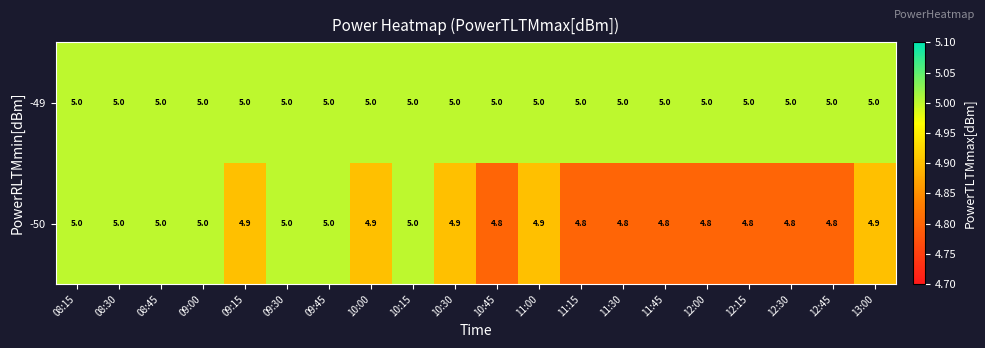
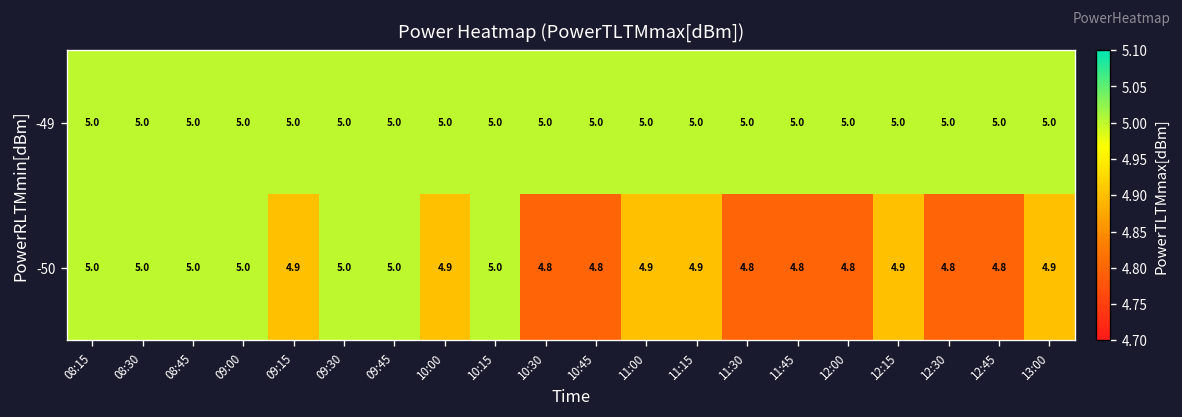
-50, 10:30: 4.9 -> 4.8
-50, 11:15: 4.8 -> 4.9
-50, 12:15: 4.8 -> 4.9
